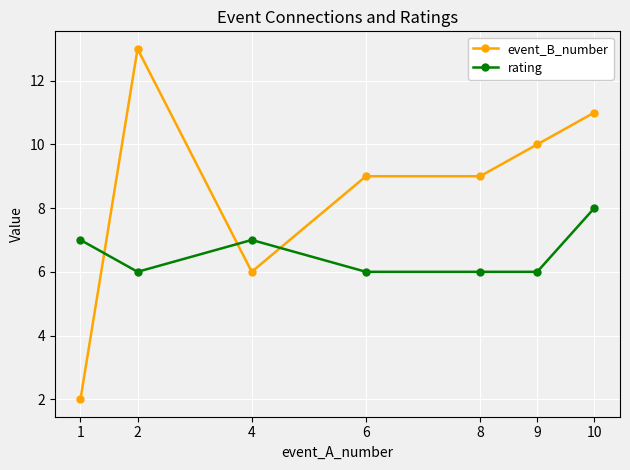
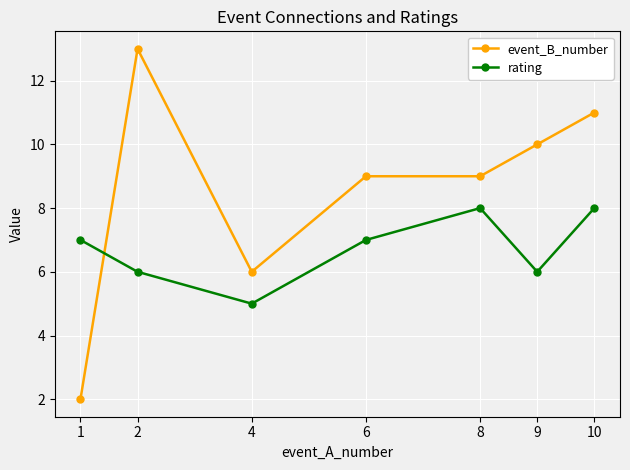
rating, 4: 7 -> 5
rating, 6: 6 -> 7
rating, 8: 6 -> 8
